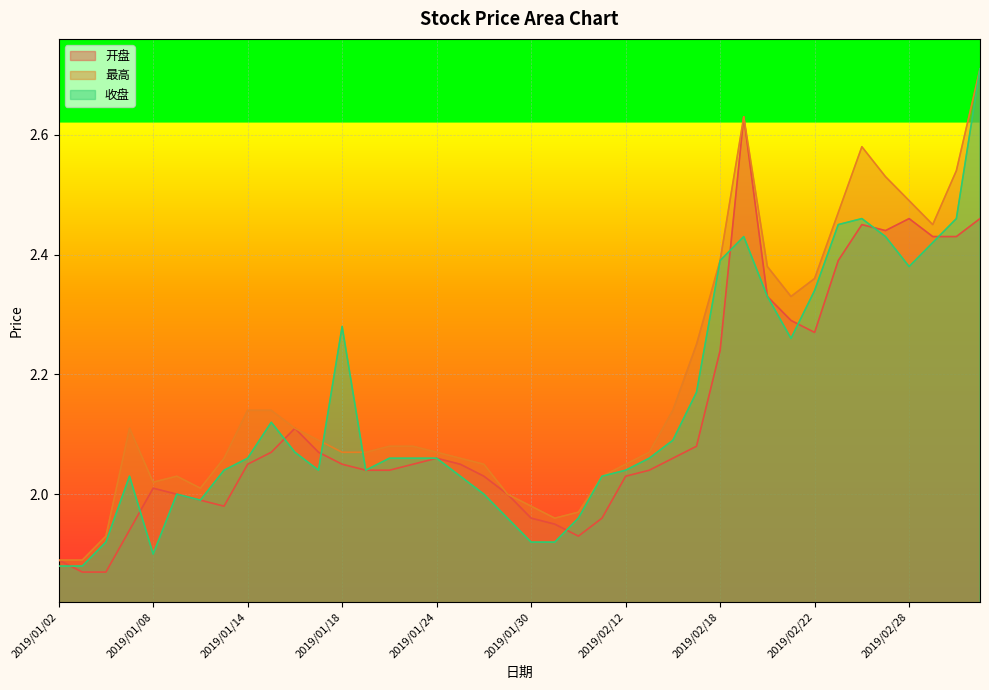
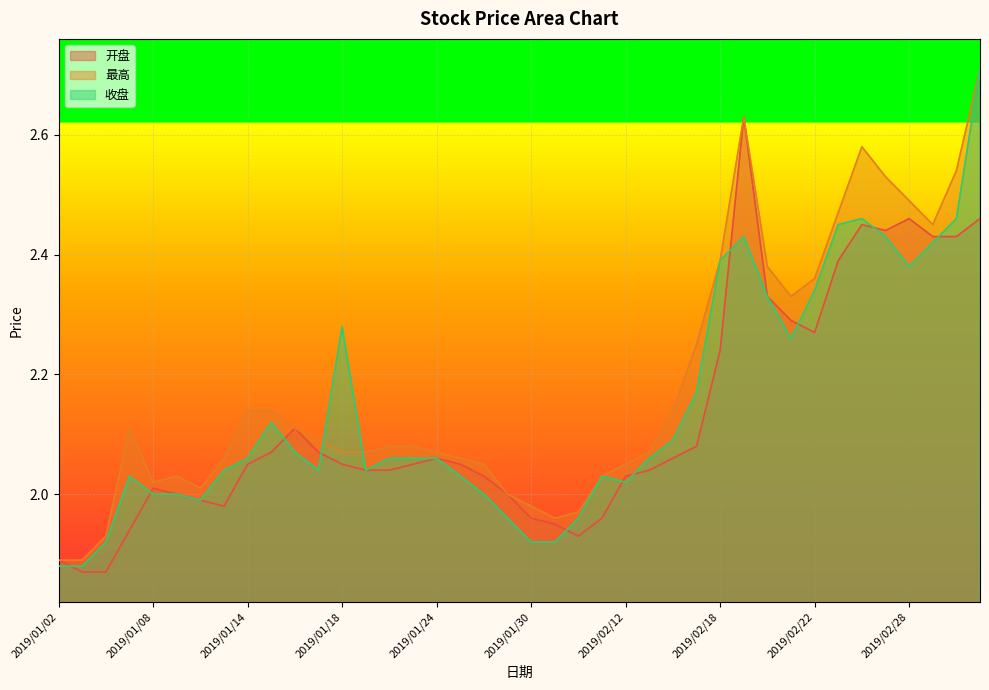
收盘, 2019/01/08: 1.9 -> 2.0
收盘, 2019/02/12: 2.04 -> 2.02
